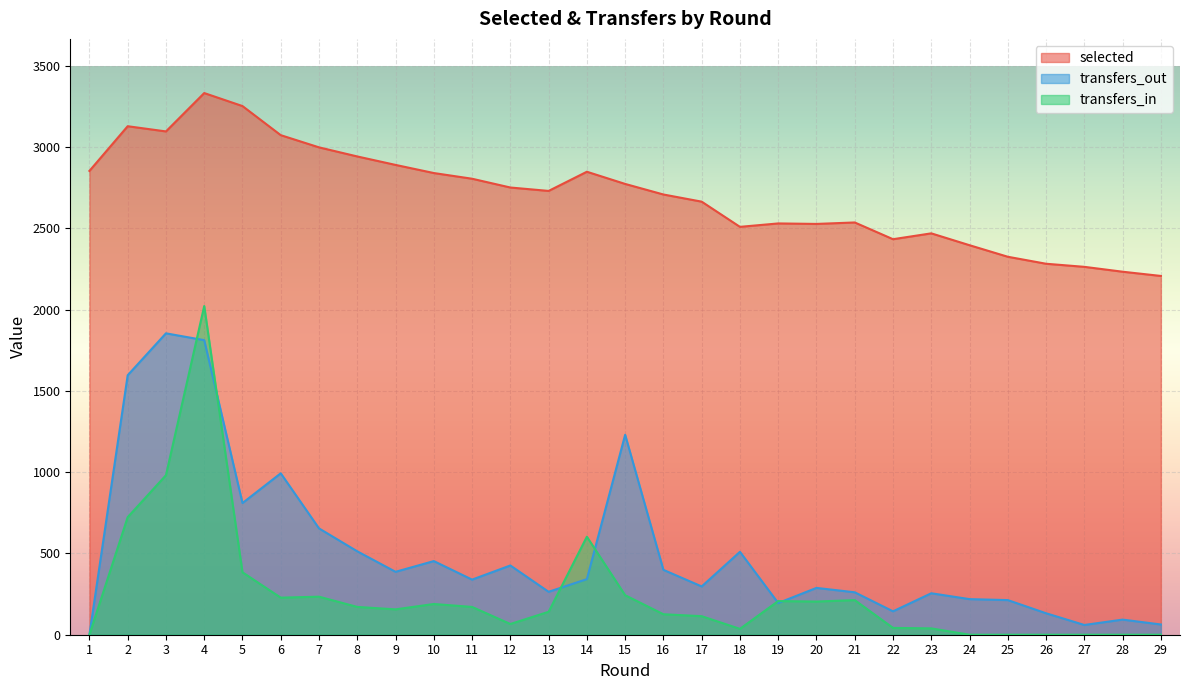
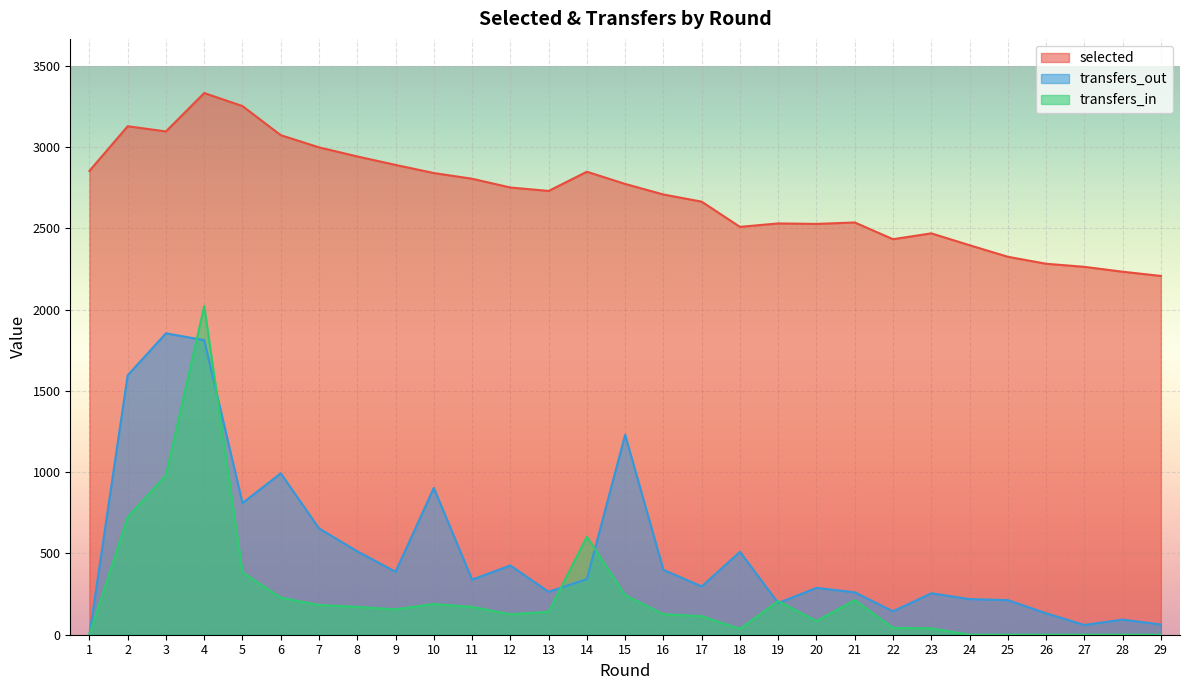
transfers_in, 7: 230 -> 180
transfers_out, 10: 450 -> 900
transfers_in, 12: 70 -> 130
transfers_in, 20: 200 -> 80
